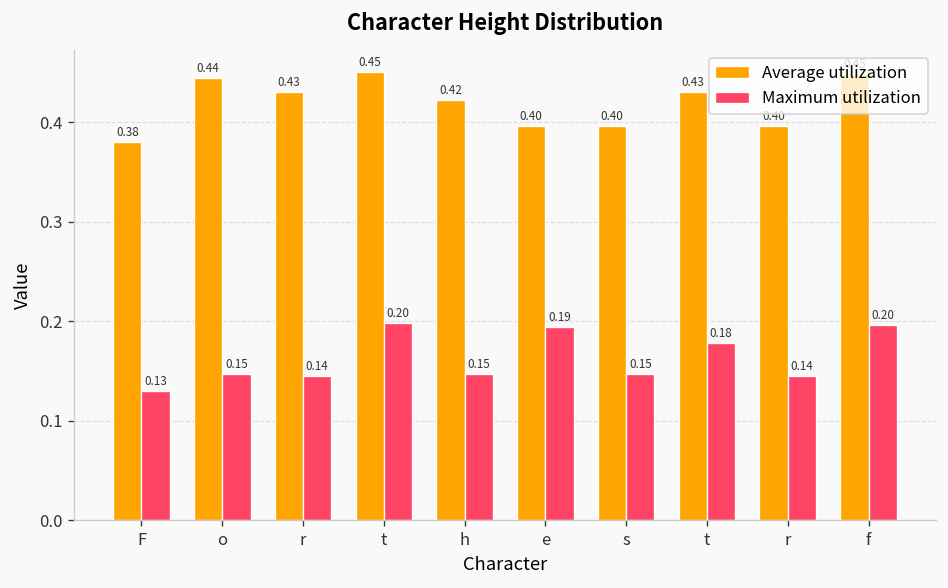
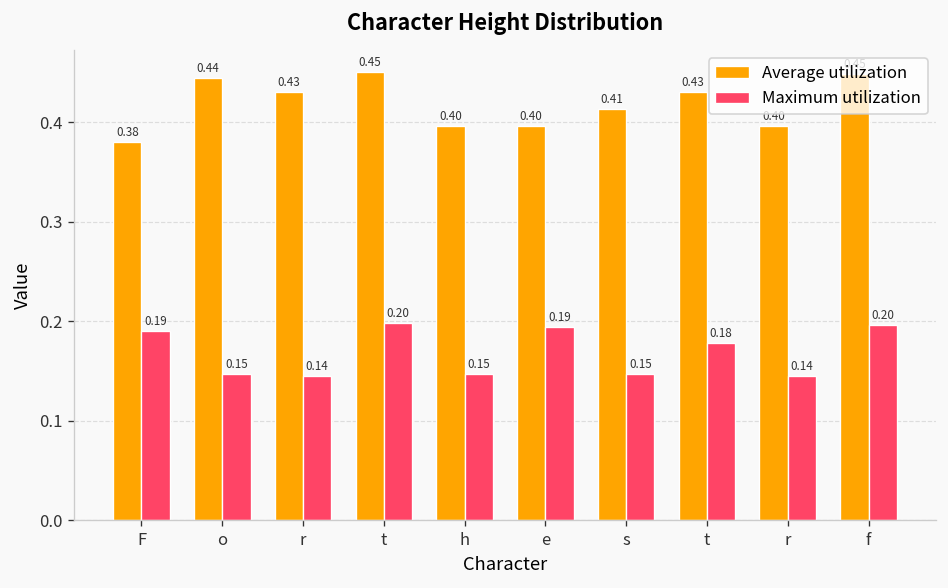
Maximum utilization, F: 0.13 -> 0.19
Average utilization, h: 0.42 -> 0.40
Average utilization, s: 0.40 -> 0.41
